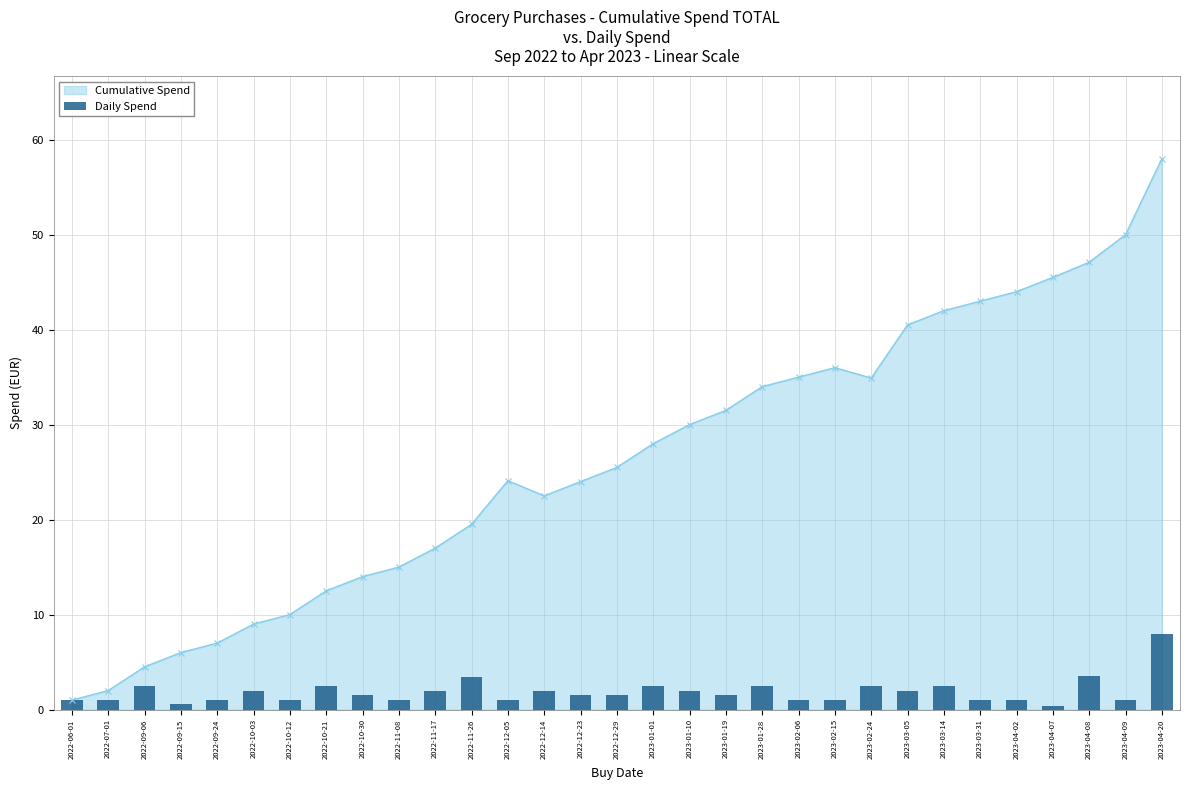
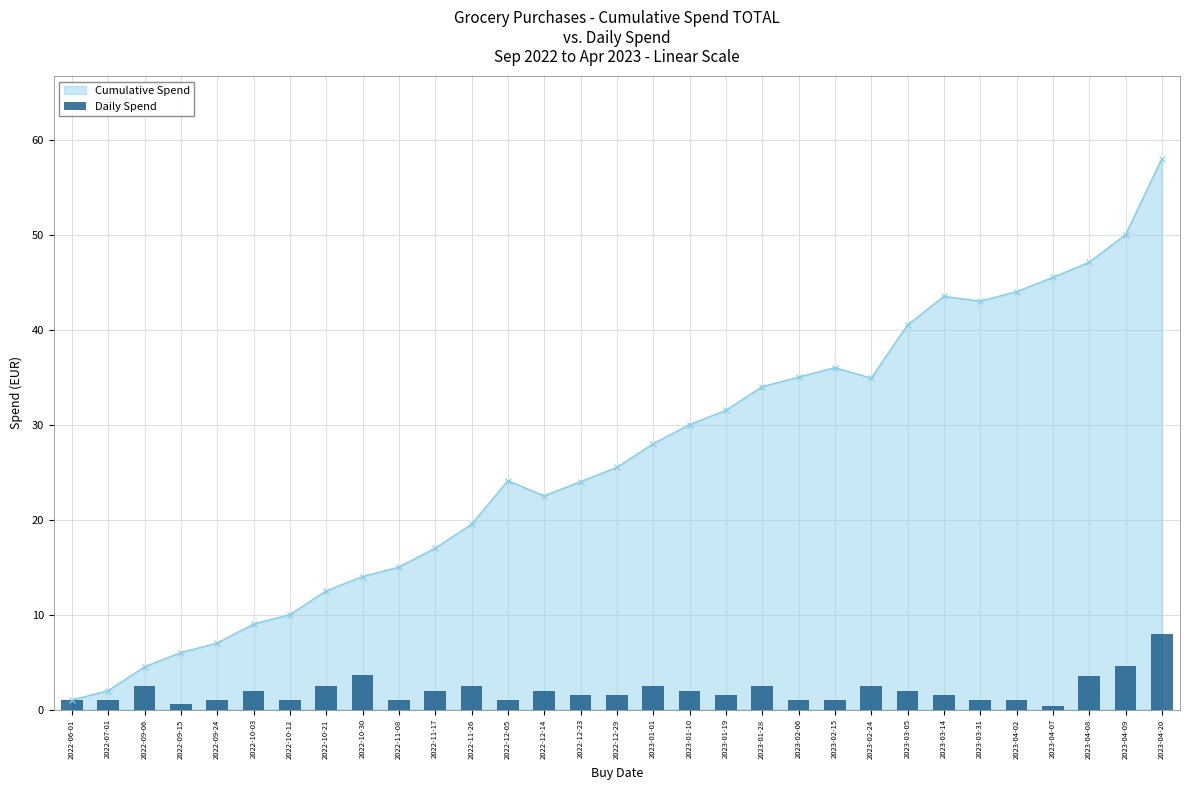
Daily Spend, 2022-10-30: 2 -> 4
Daily Spend, 2022-11-26: 3.4 -> 2.5
Cumulative Spend, 2023-03-14: 42 -> 44
Daily Spend, 2023-03-14: 3 -> 2
Daily Spend, 2023-04-09: 1 -> 5
